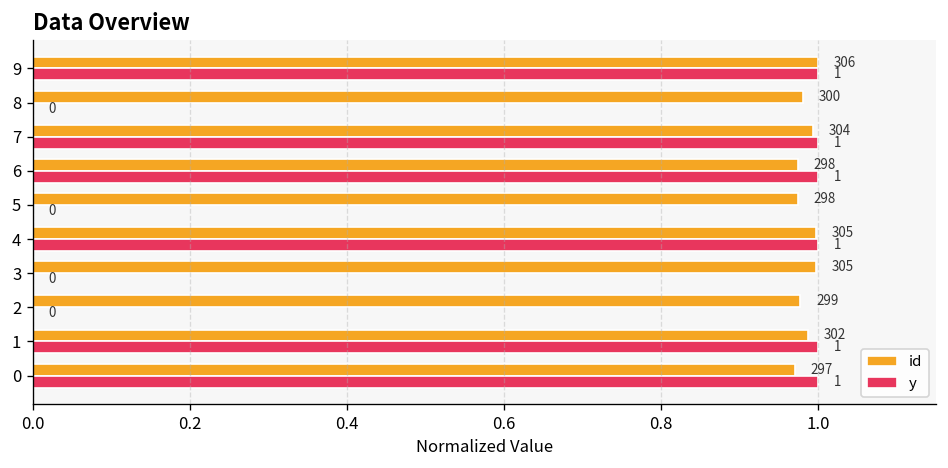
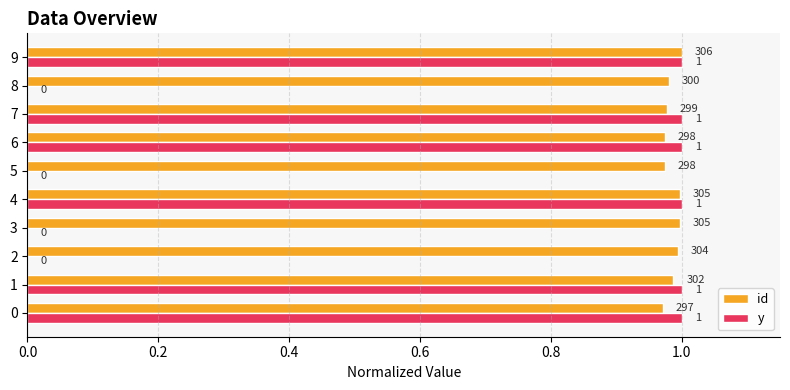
id, 7: 304 -> 299
id, 2: 299 -> 304
